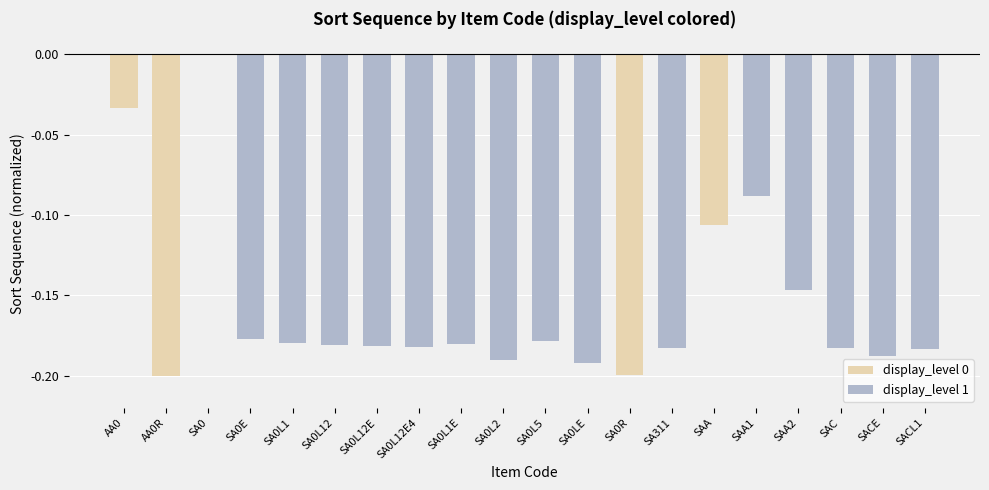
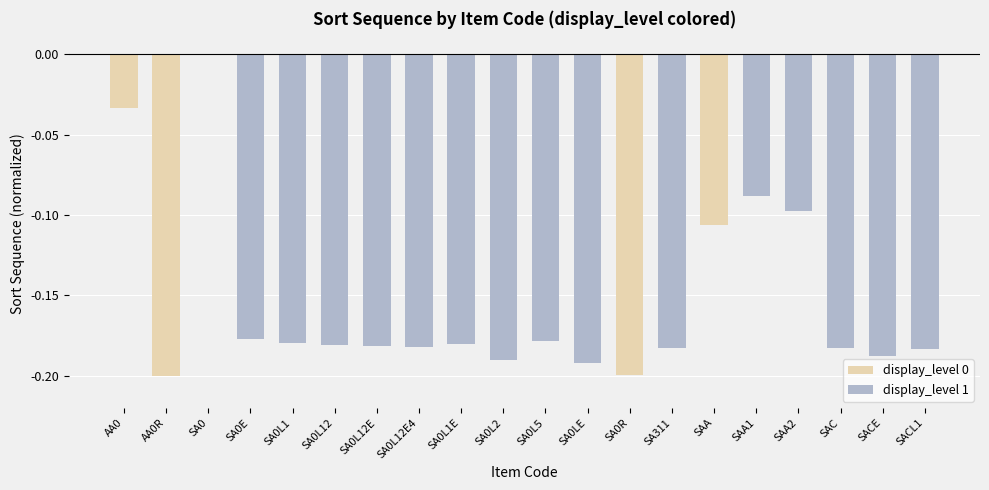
SAA2: -0.146 -> -0.098
